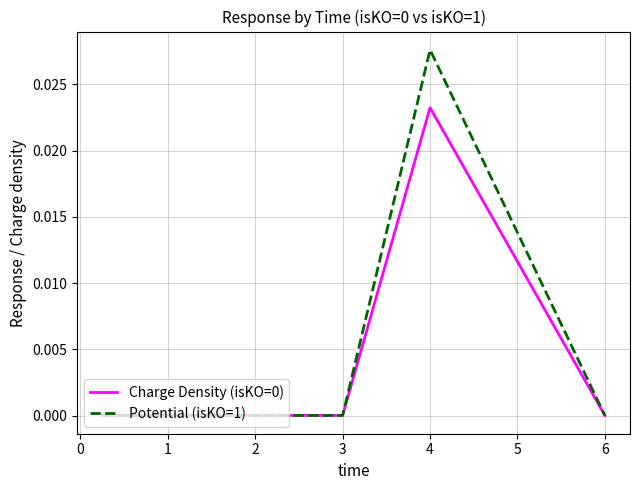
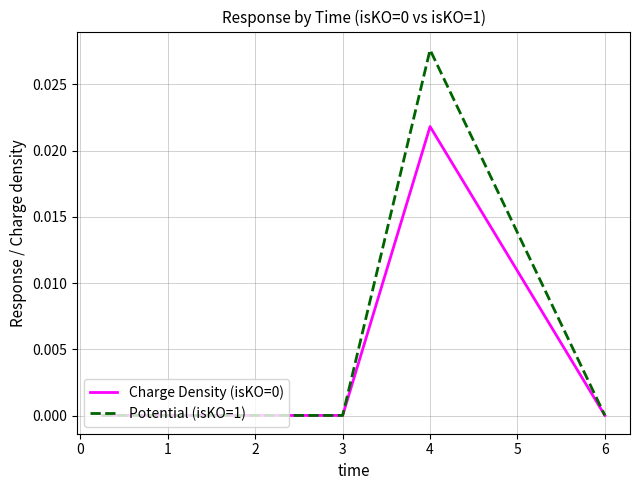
Charge Density (isKO=0), 4: 0.0232 -> 0.0218
